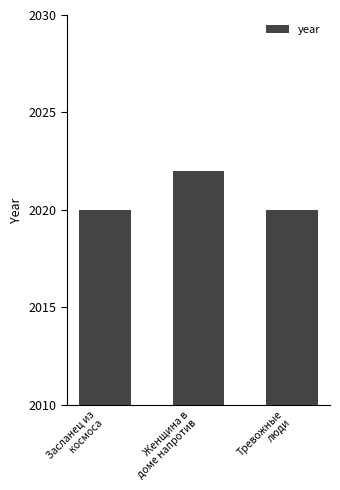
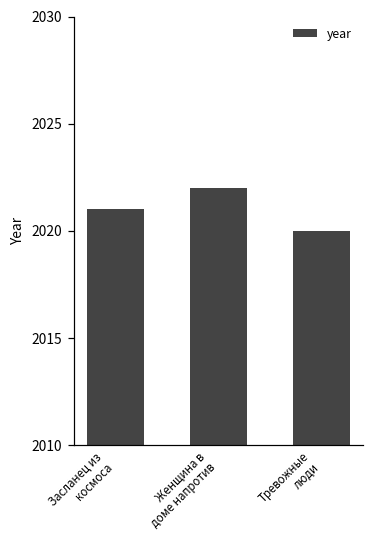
Засланец из космоса: 2020 -> 2021
